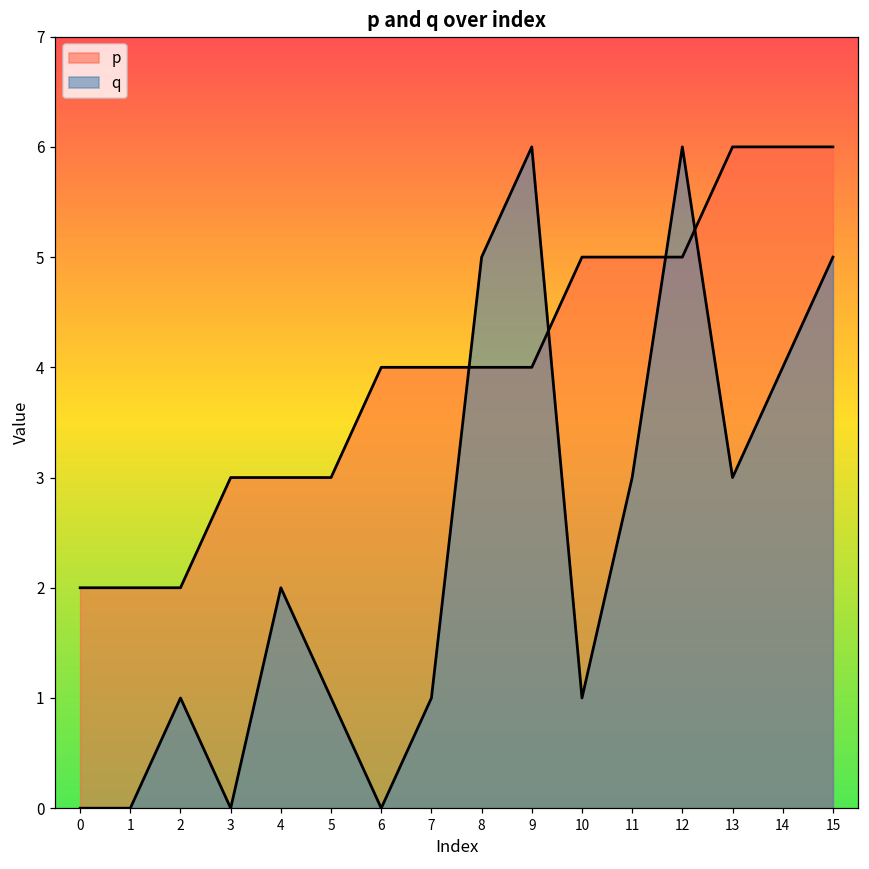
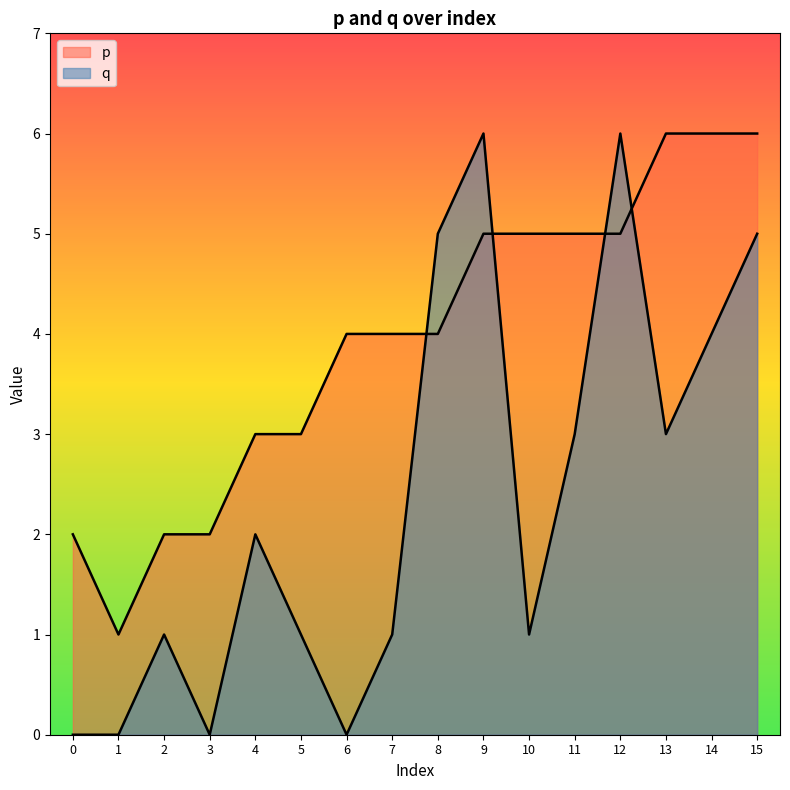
p, 1: 2 -> 1
p, 3: 3 -> 2
p, 9: 4 -> 5
